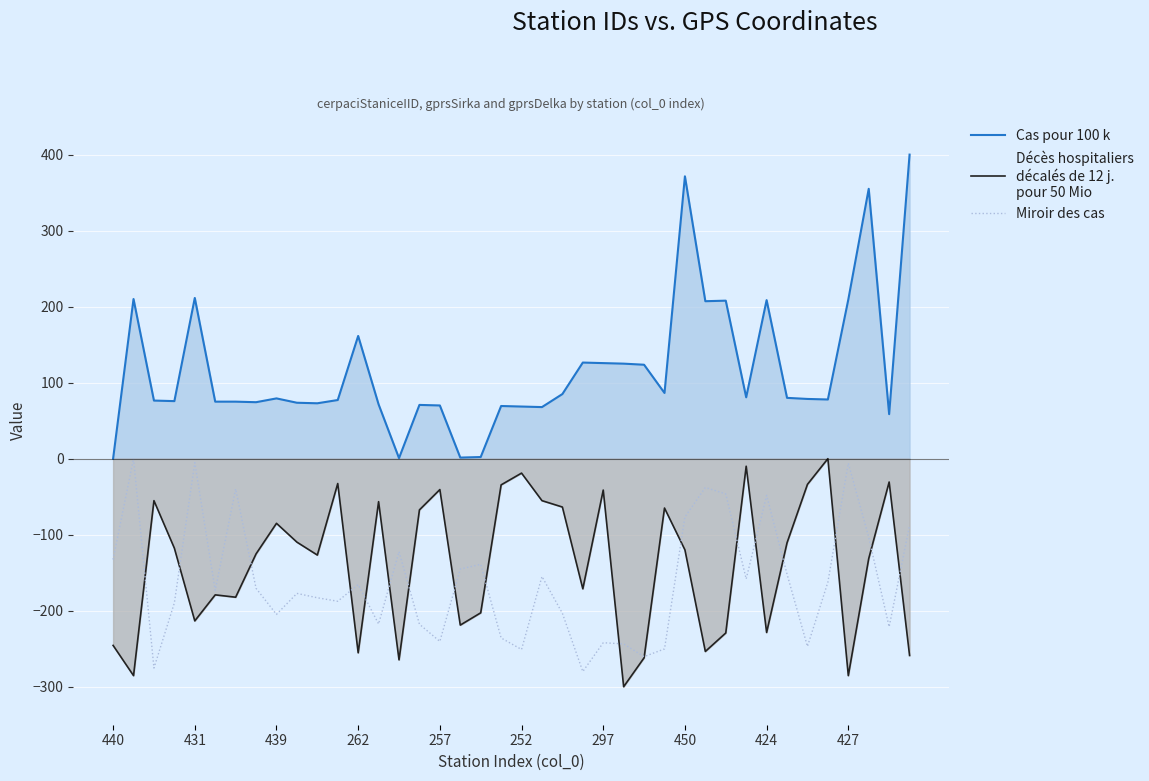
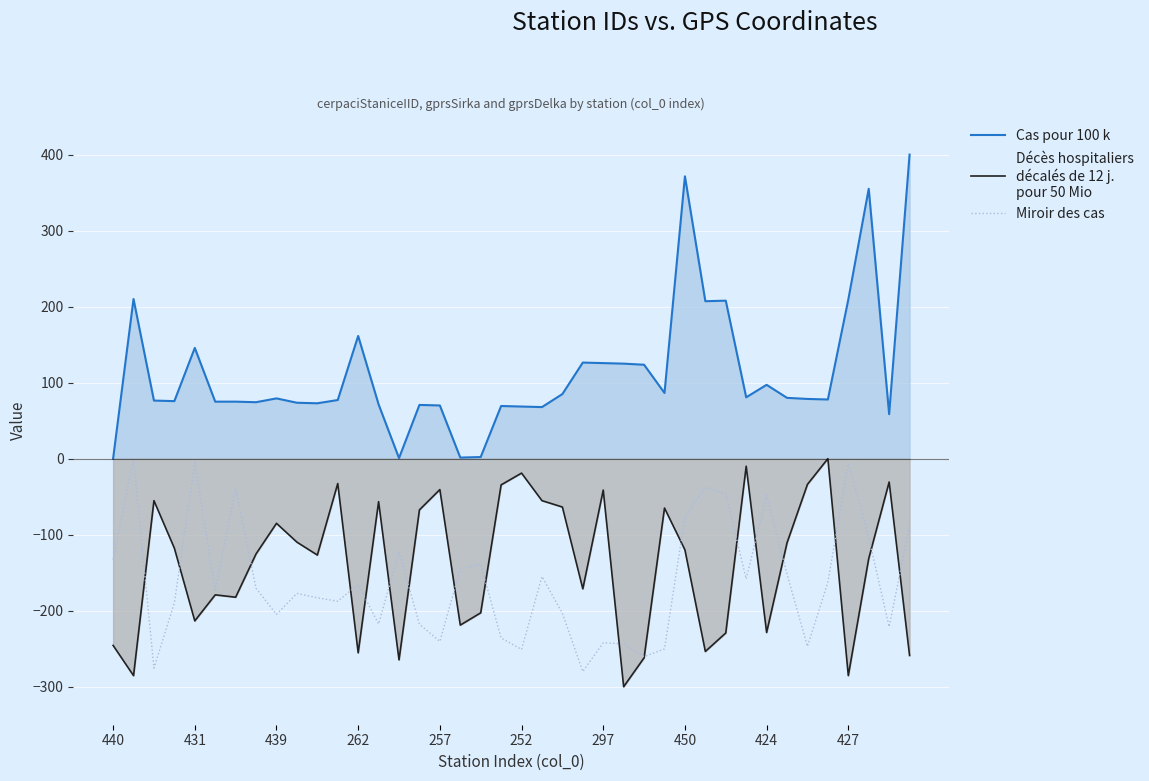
Cas pour 100 k, 431: 210 -> 150
Cas pour 100 k, 424: 210 -> 100
